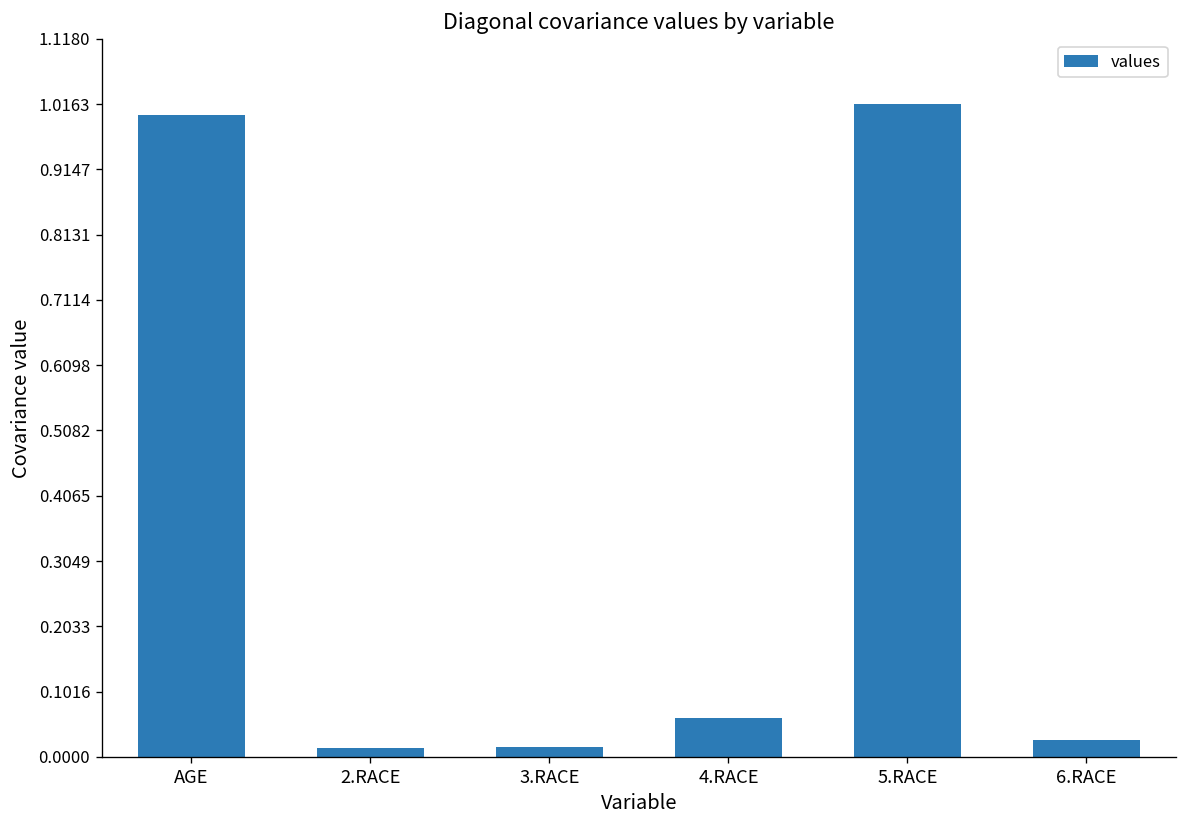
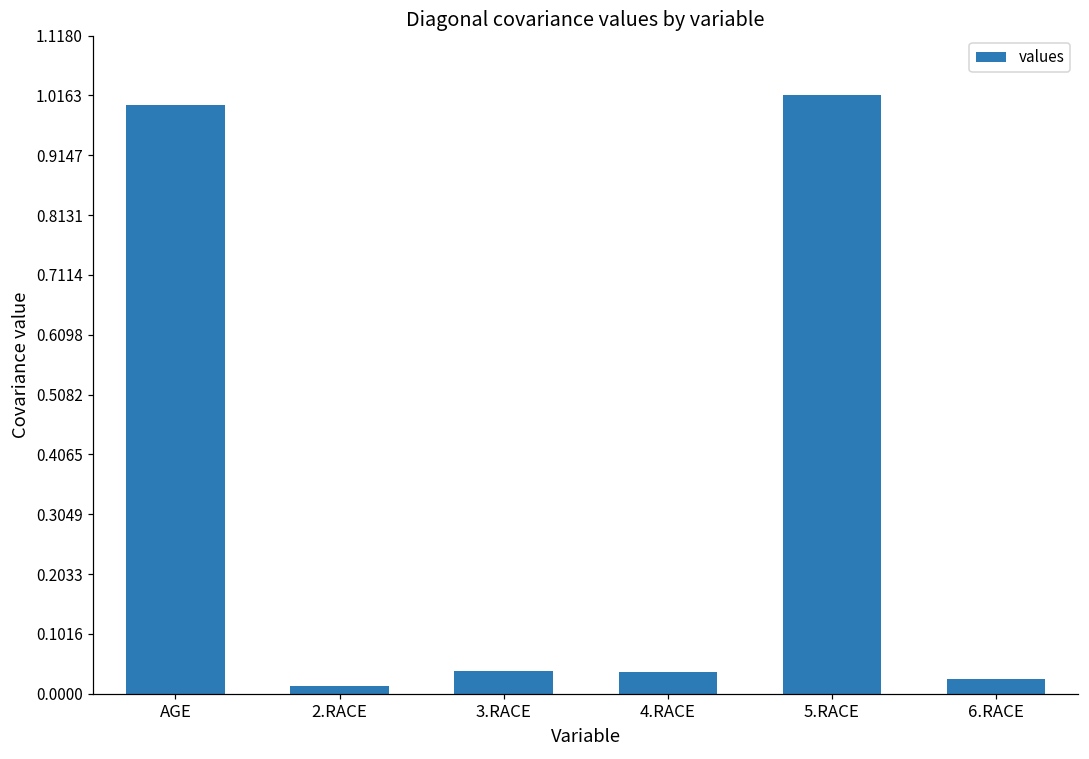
3.RACE: 0.02 -> 0.04
4.RACE: 0.06 -> 0.04
